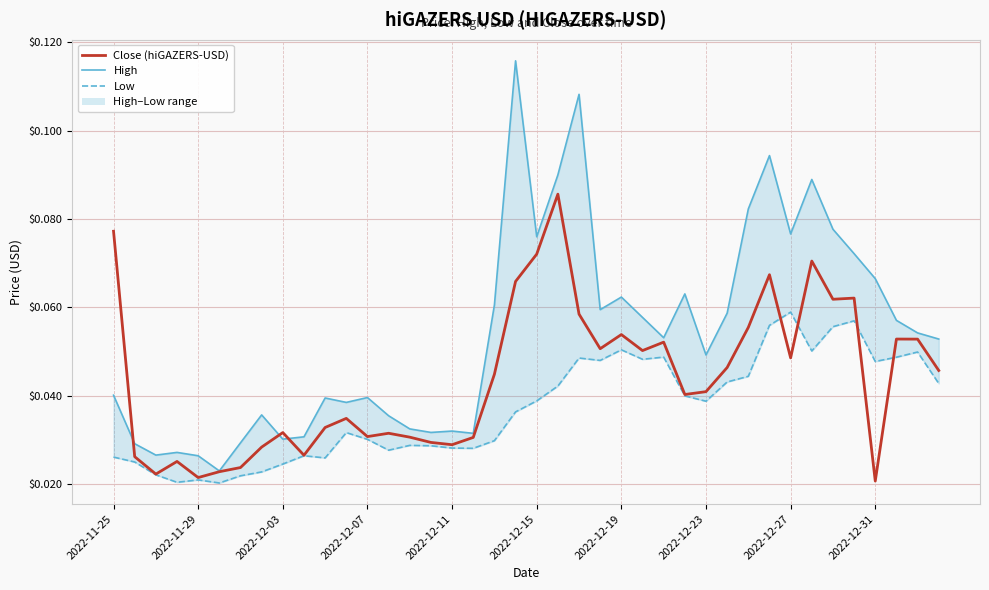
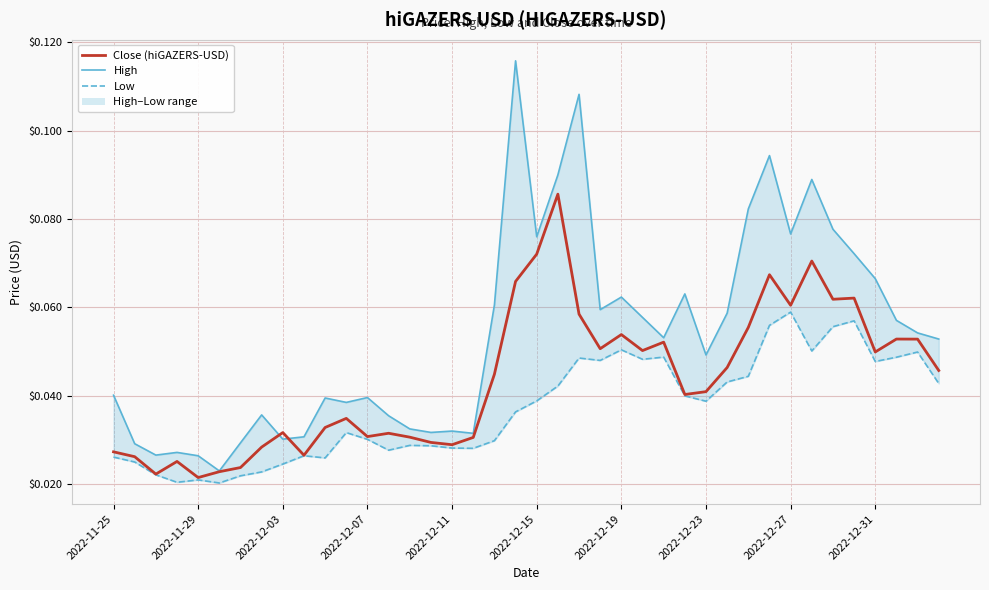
Close (hiGAZERS-USD), 2022-11-25: $0.077 -> $0.027
Close (hiGAZERS-USD), 2022-12-27: $0.049 -> $0.060
Close (hiGAZERS-USD), 2022-12-31: $0.021 -> $0.050
